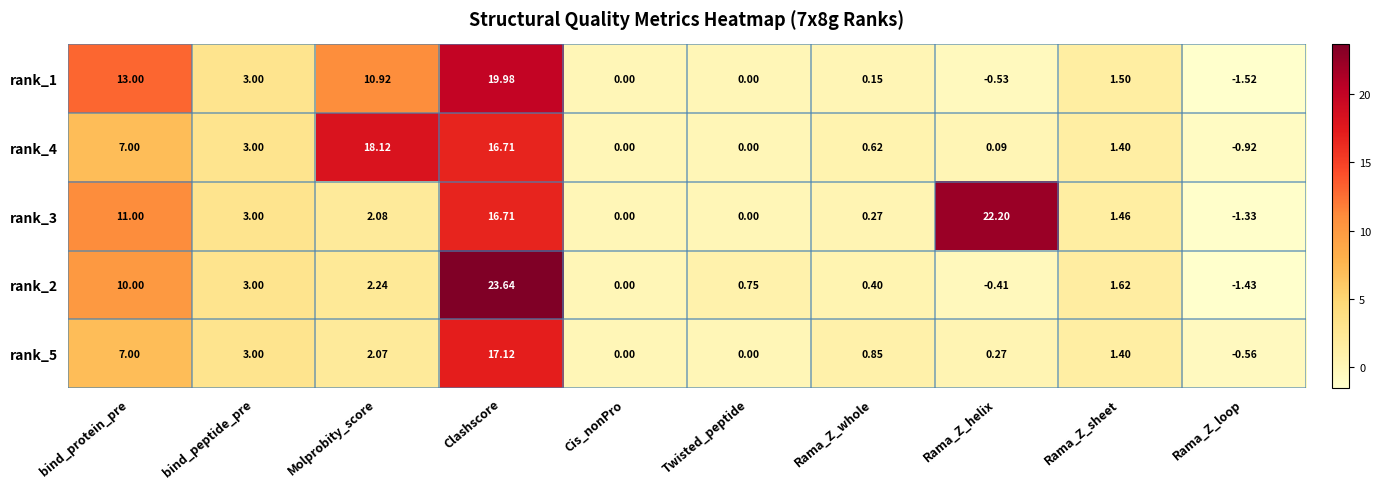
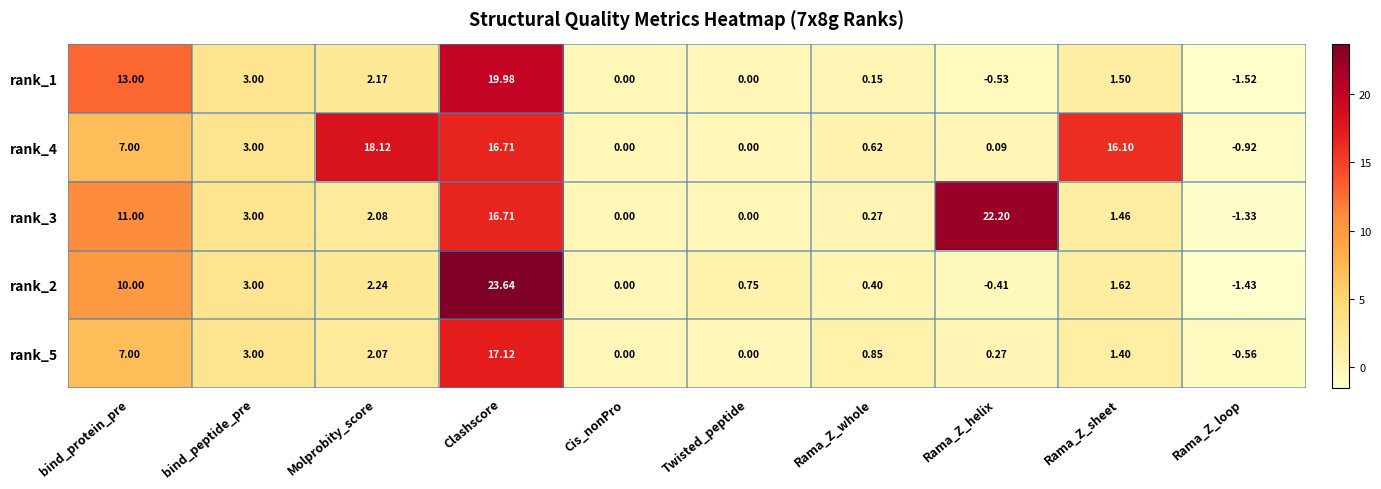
rank_1, Molprobity_score: 10.92 -> 2.17
rank_4, Rama_Z_sheet: 1.40 -> 16.10
